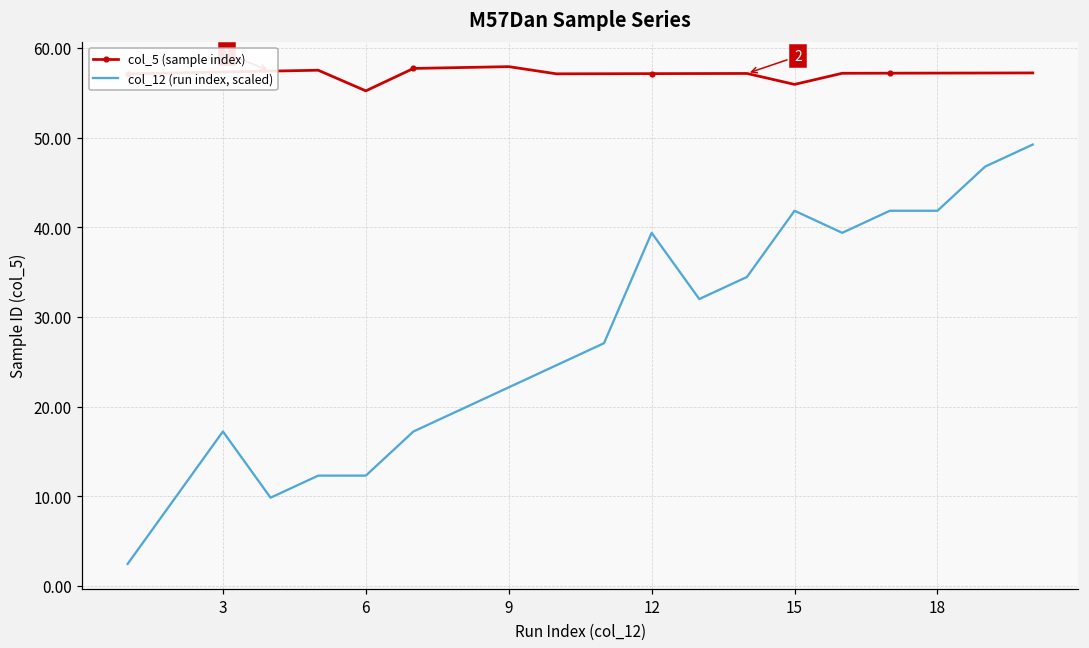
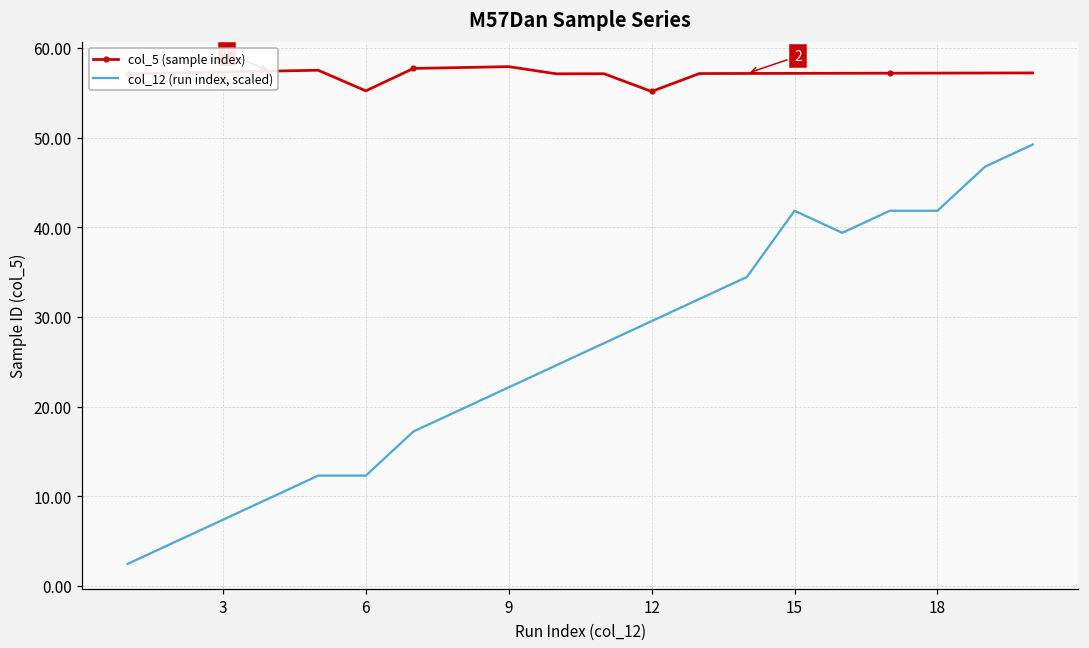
col_12 (run index, scaled), 3: 17 -> 7
col_5 (sample index), 12: 57 -> 55
col_12 (run index, scaled), 12: 39 -> 30
col_5 (sample index), 15: 56 -> 57
